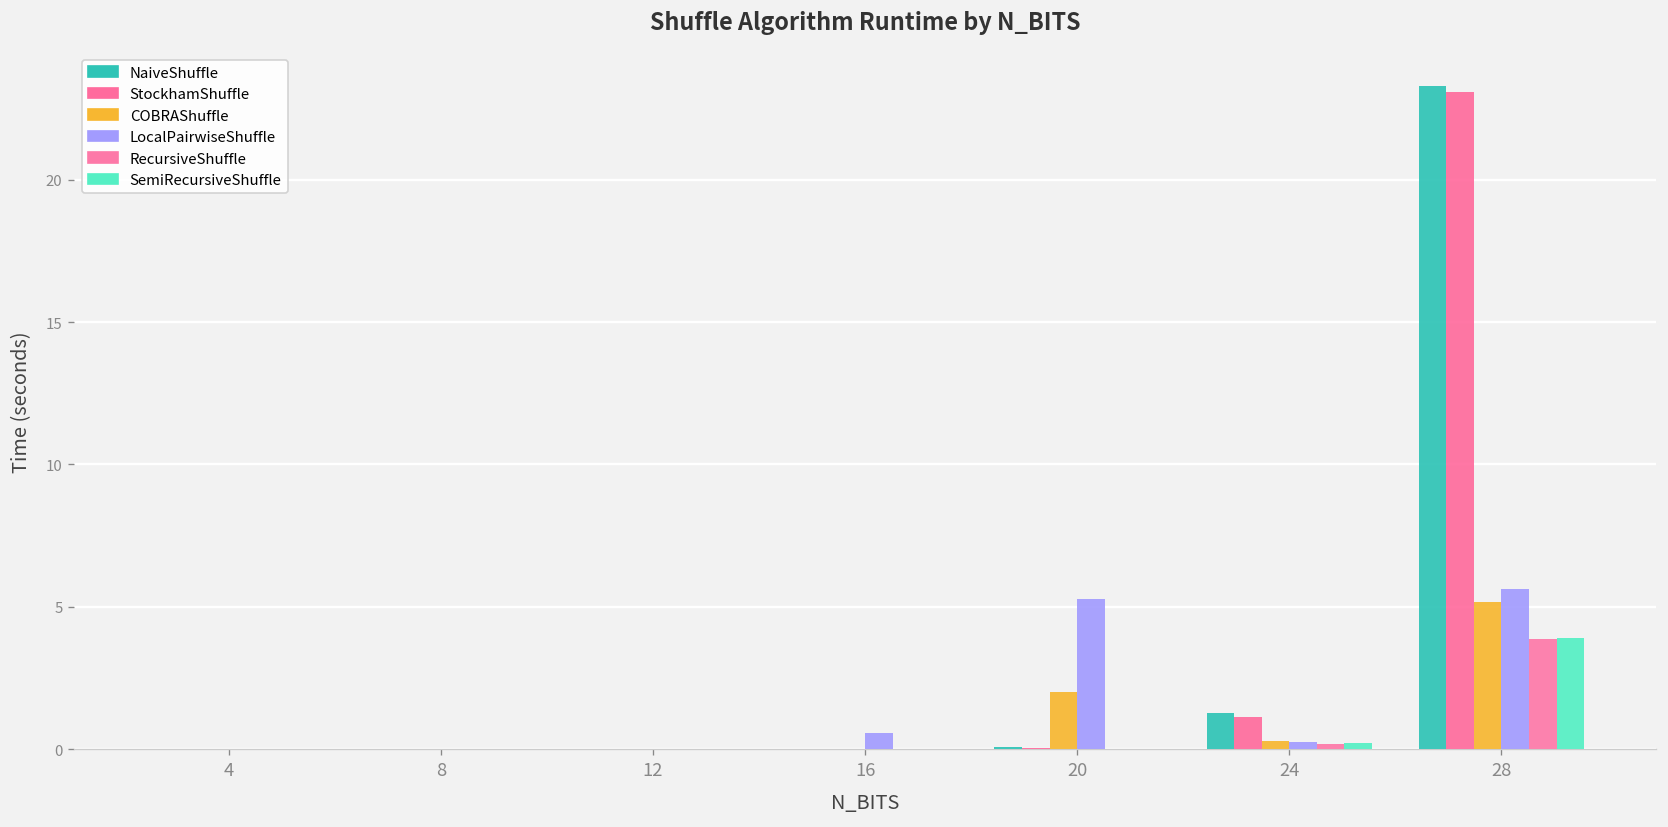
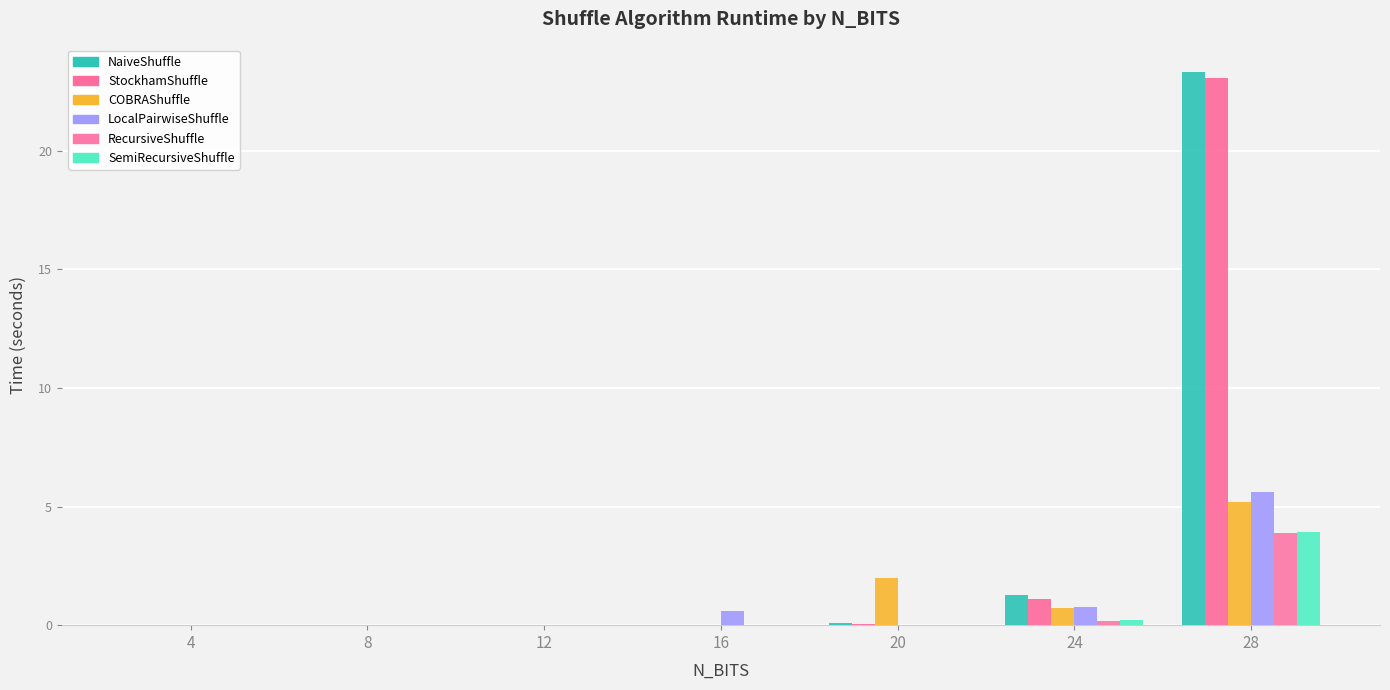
LocalPairwiseShuffle, 20: 5.3 -> 0.0
COBRAShuffle, 24: 0.3 -> 0.7
LocalPairwiseShuffle, 24: 0.2 -> 0.8
